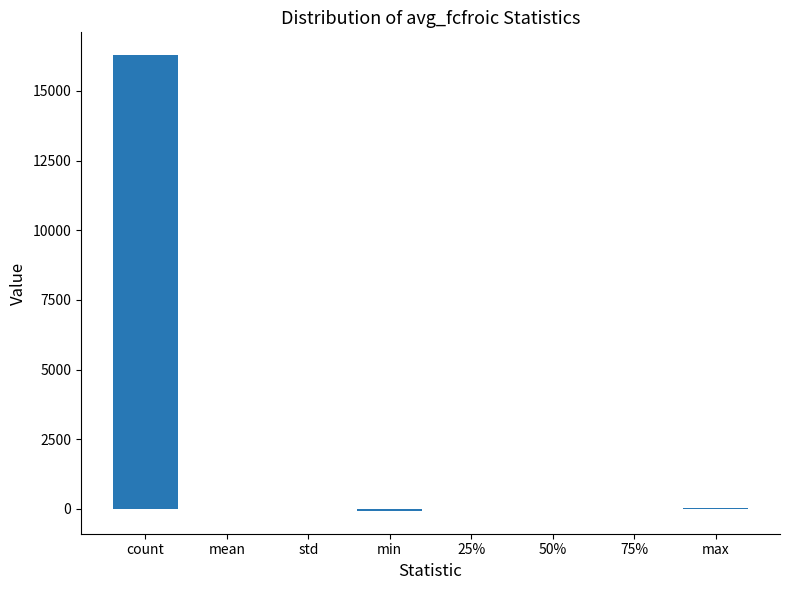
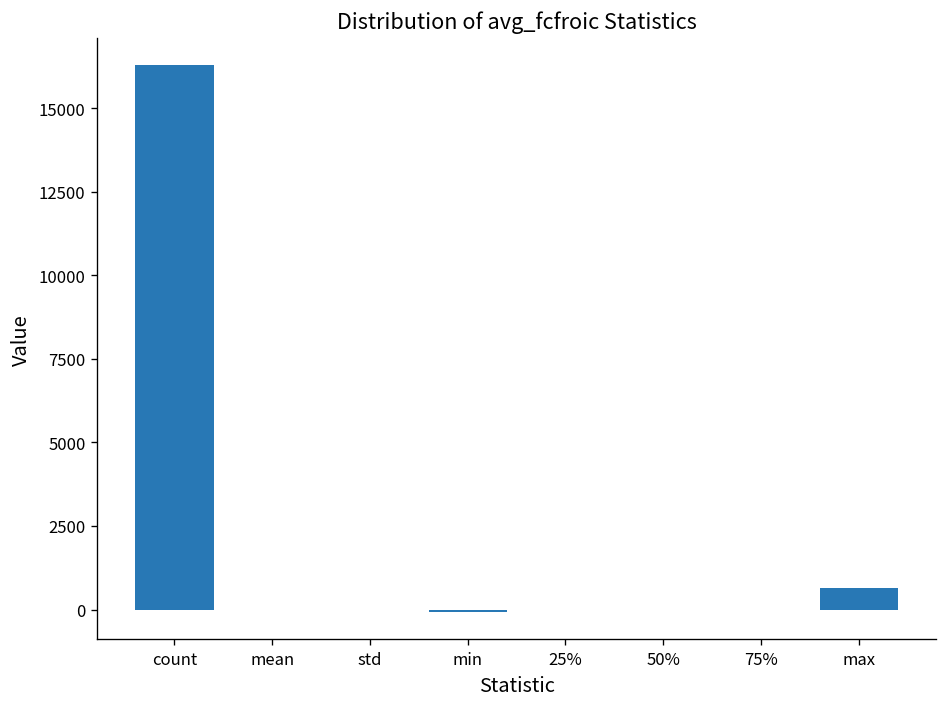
max: 0 -> 600
